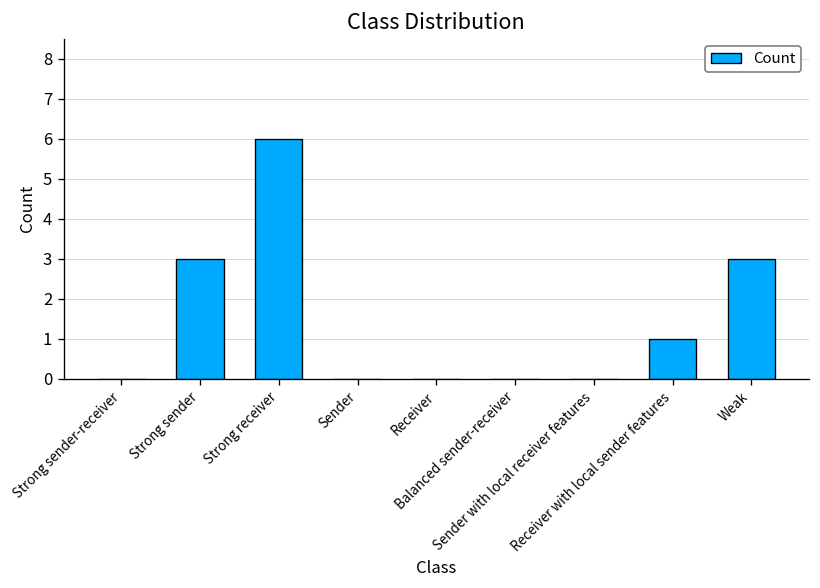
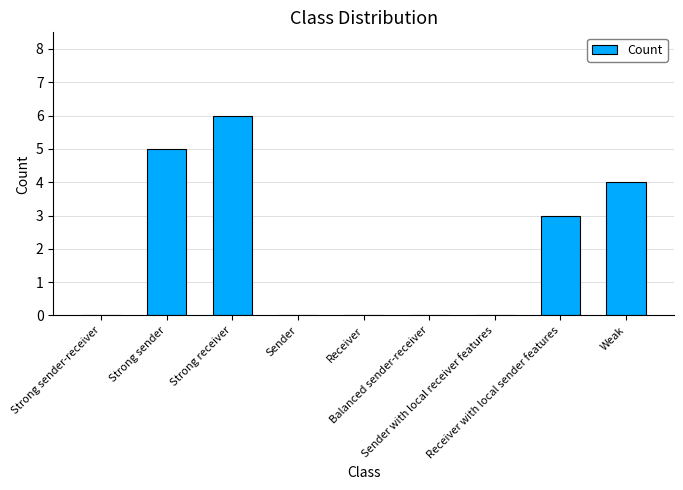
Strong sender: 3 -> 5
Receiver with local sender features: 1 -> 3
Weak: 3 -> 4
